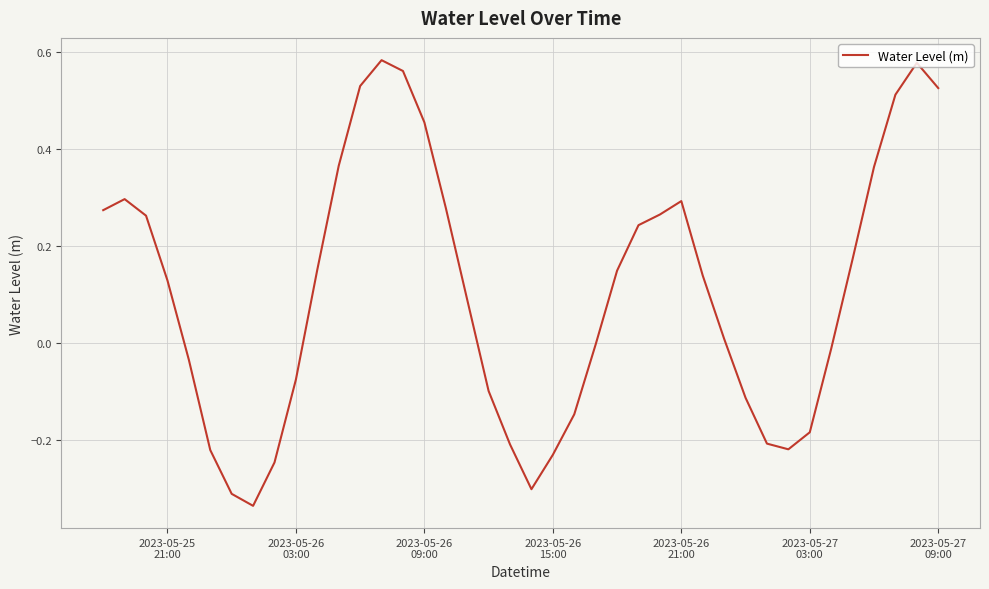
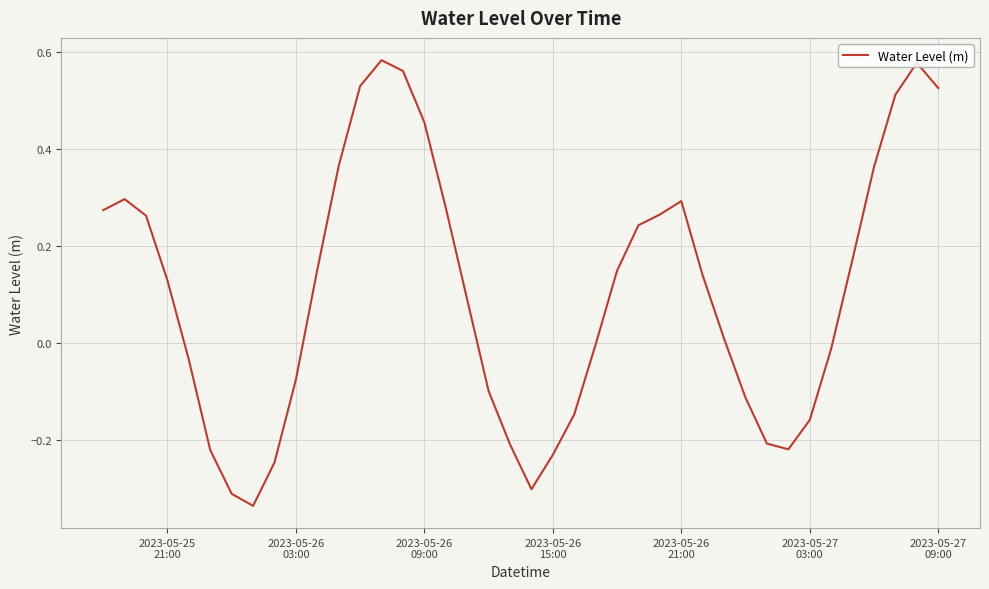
2023-05-27 03:00: -0.18 -> -0.16
